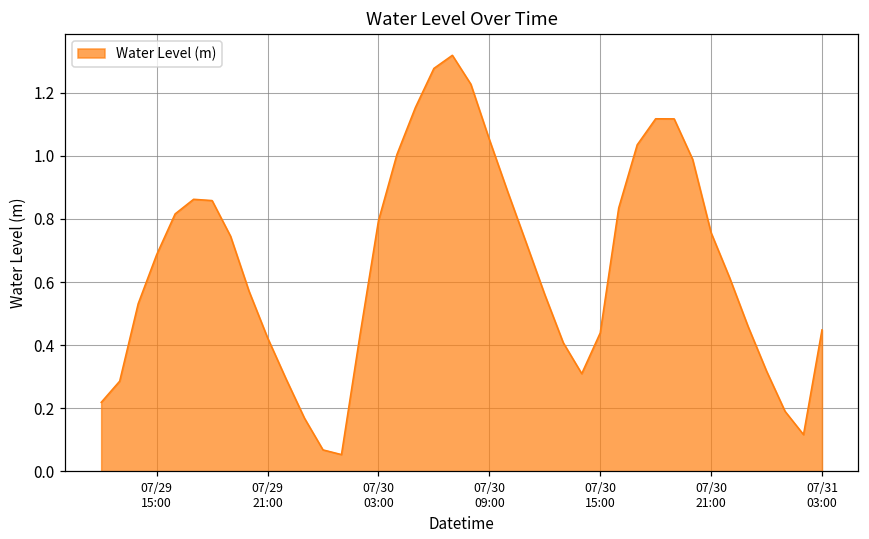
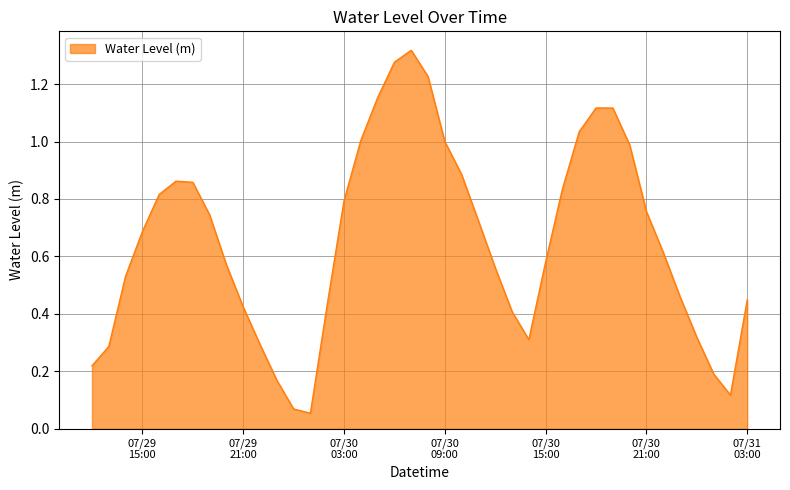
07/30 09:00: 1.05 -> 1.00
07/30 15:00: 0.44 -> 0.58
